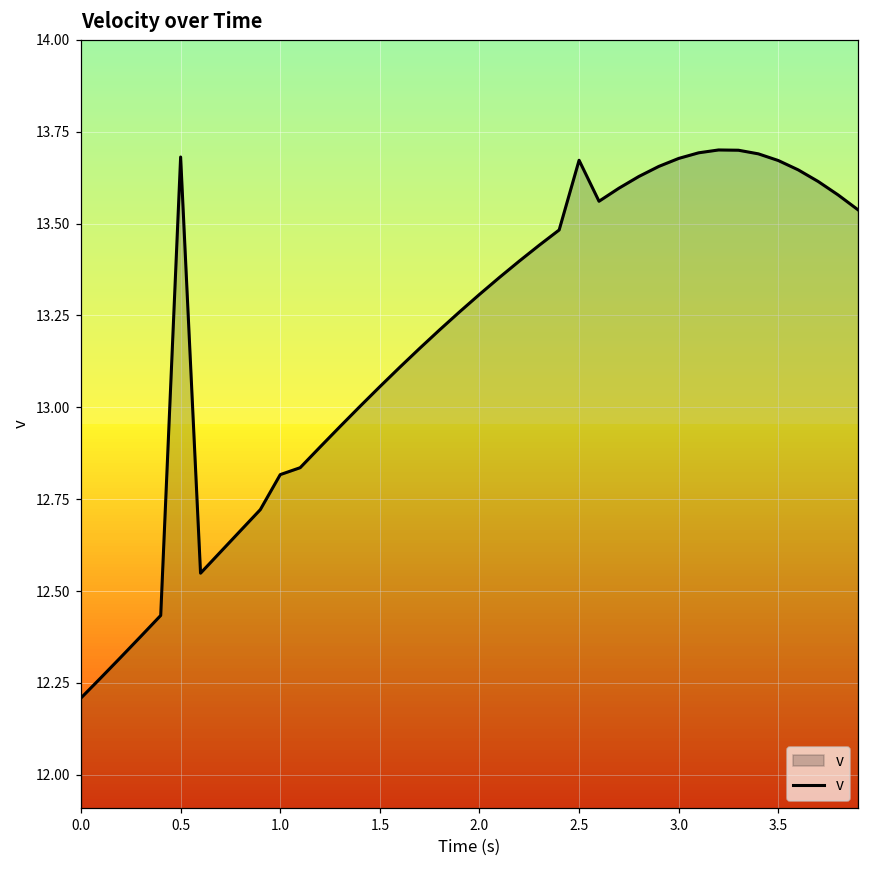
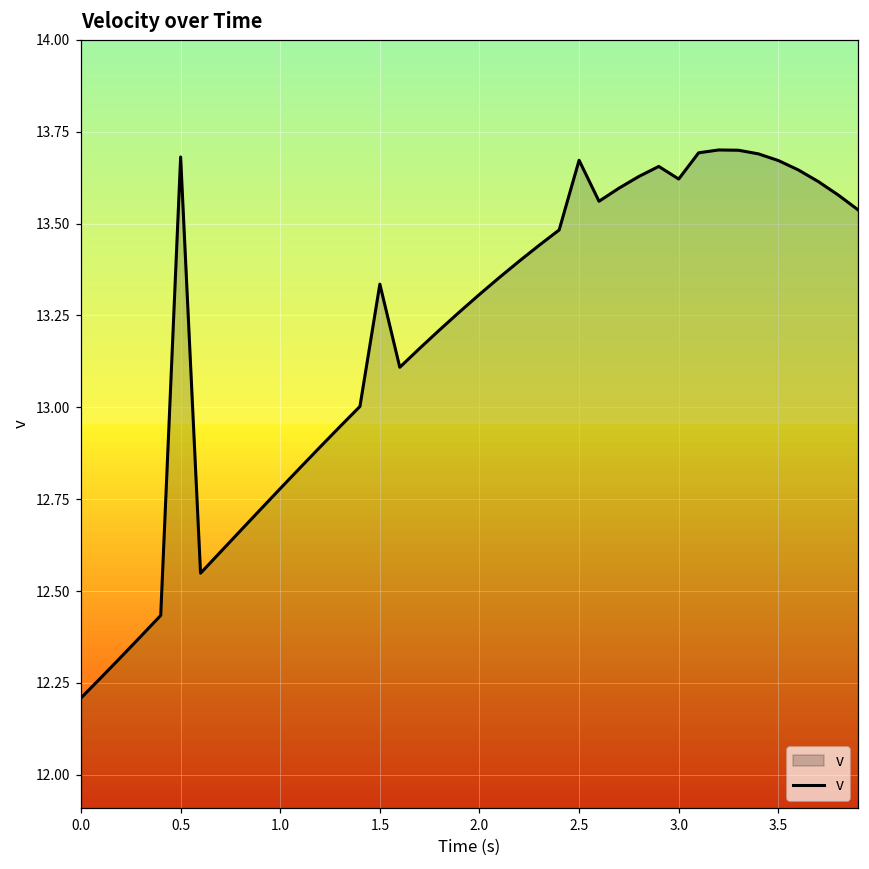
1.0: 12.82 -> 12.78
1.5: 13.06 -> 13.34
3.0: 13.68 -> 13.62
